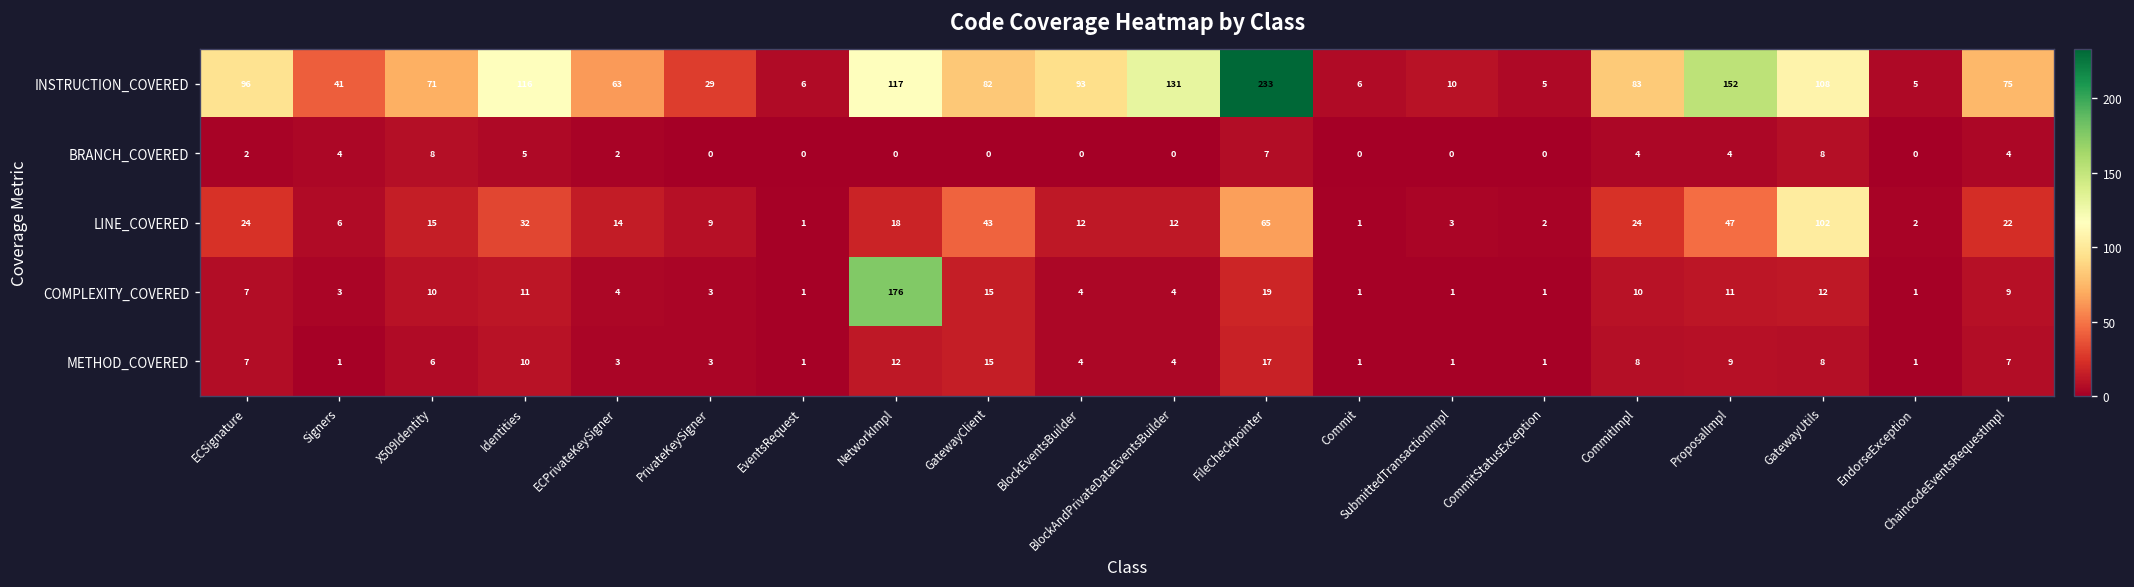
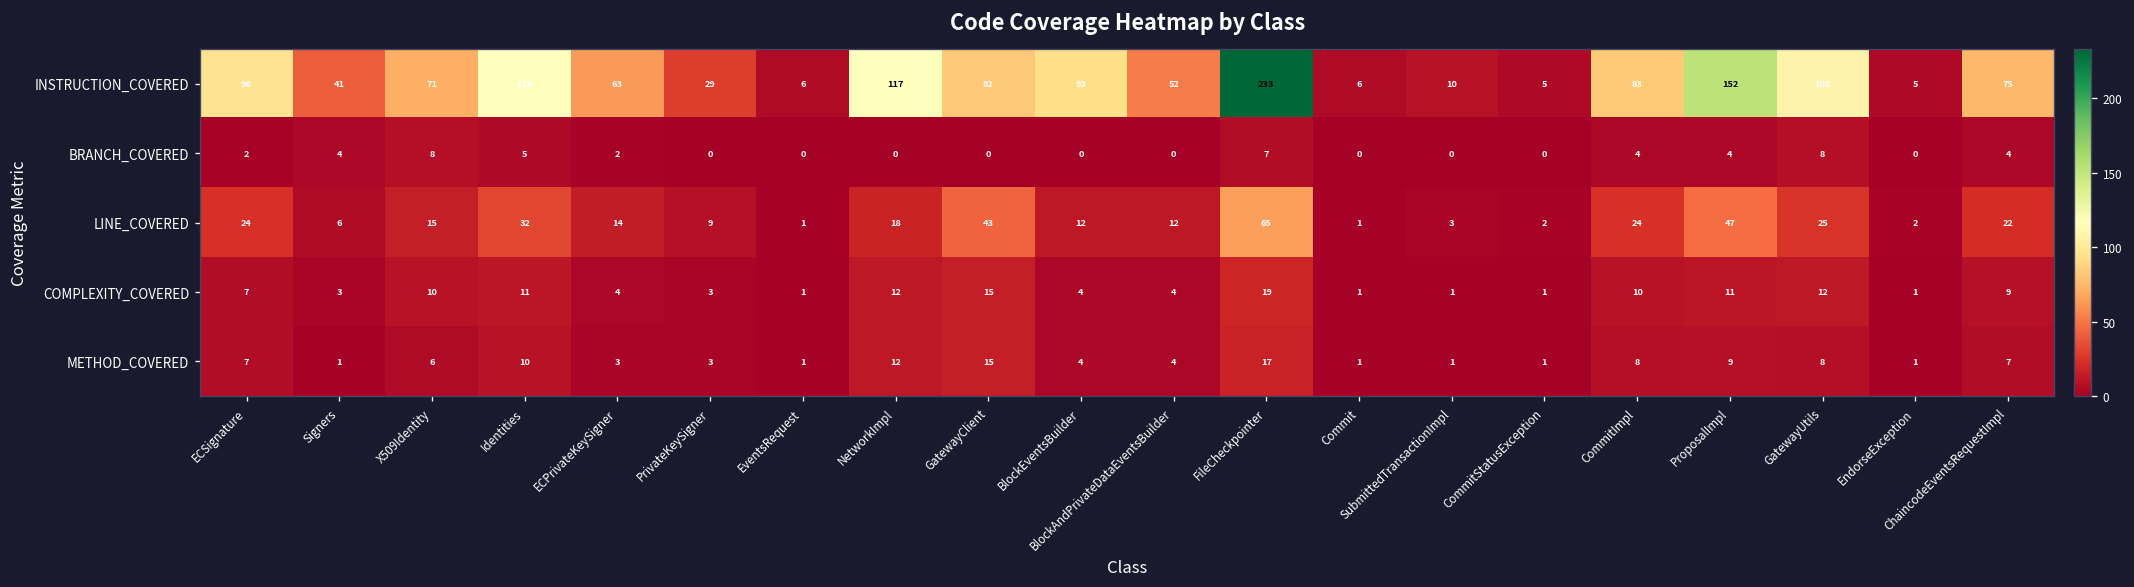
INSTRUCTION_COVERED, BlockAndPrivateDataEventsBuilder: 131 -> 52
LINE_COVERED, GatewayUtils: 102 -> 25
COMPLEXITY_COVERED, NetworkImpl: 176 -> 12
